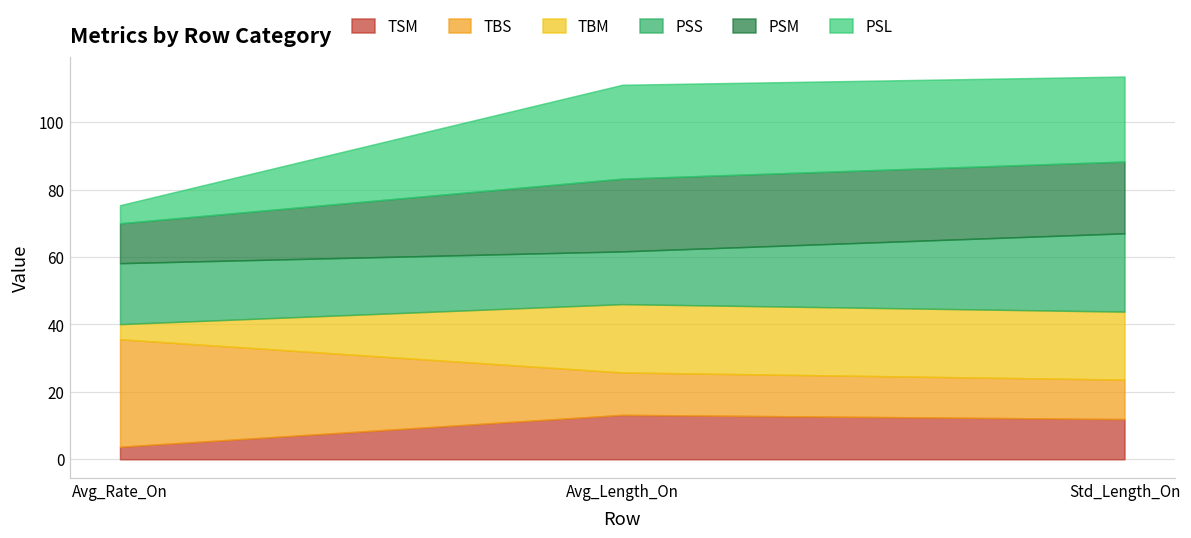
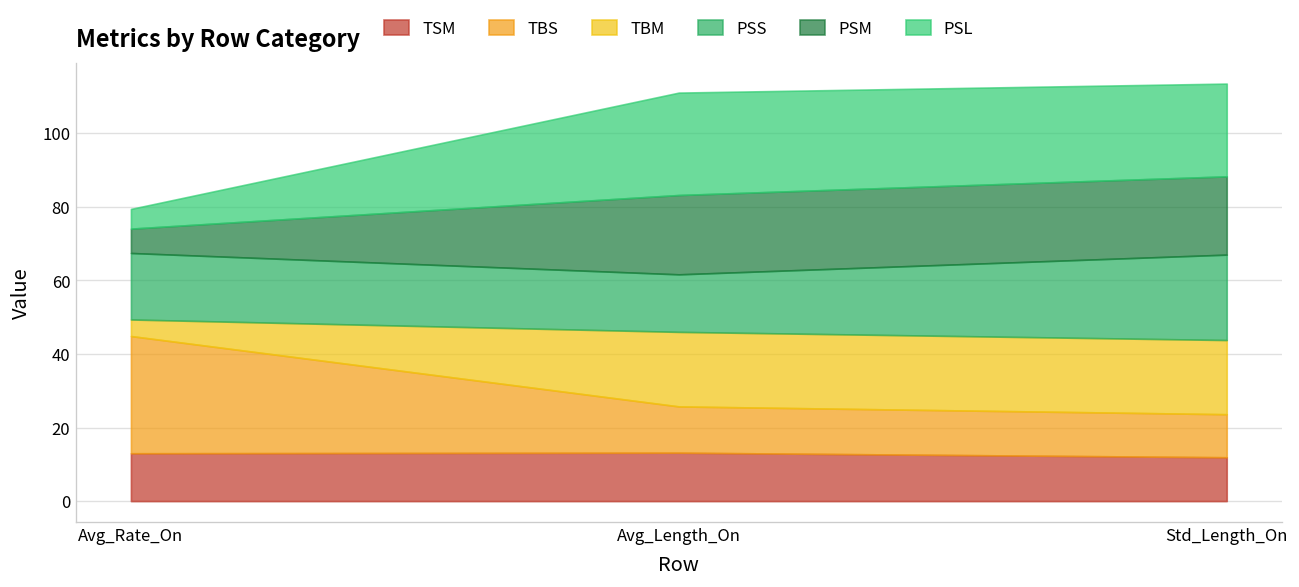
TSM, Avg_Rate_On: 4 -> 13
PSM, Avg_Rate_On: 12 -> 7
